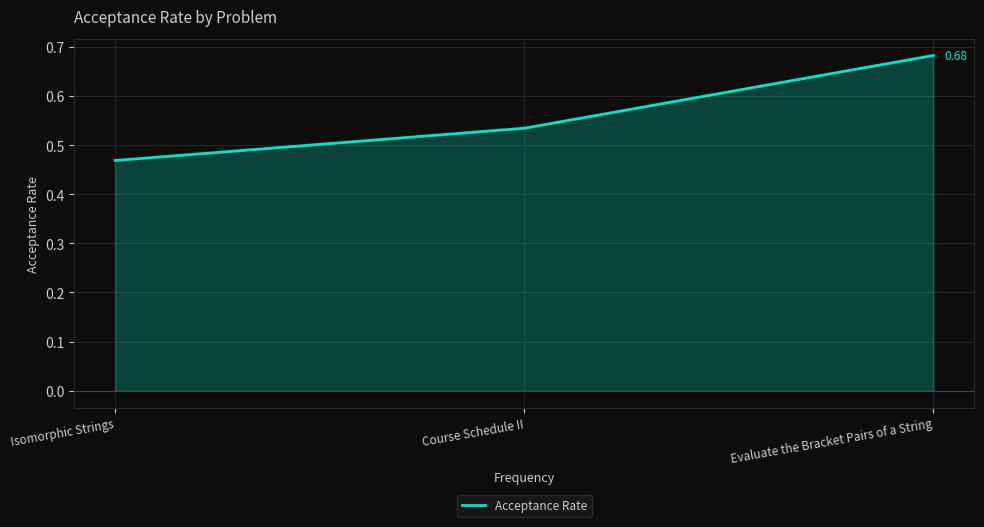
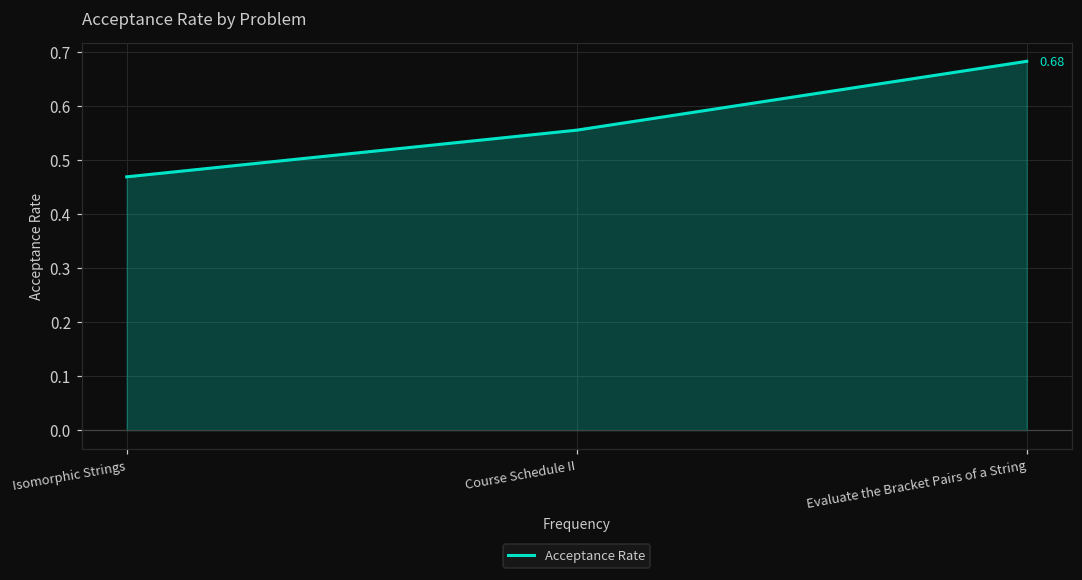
Course Schedule II: 0.53 -> 0.55
